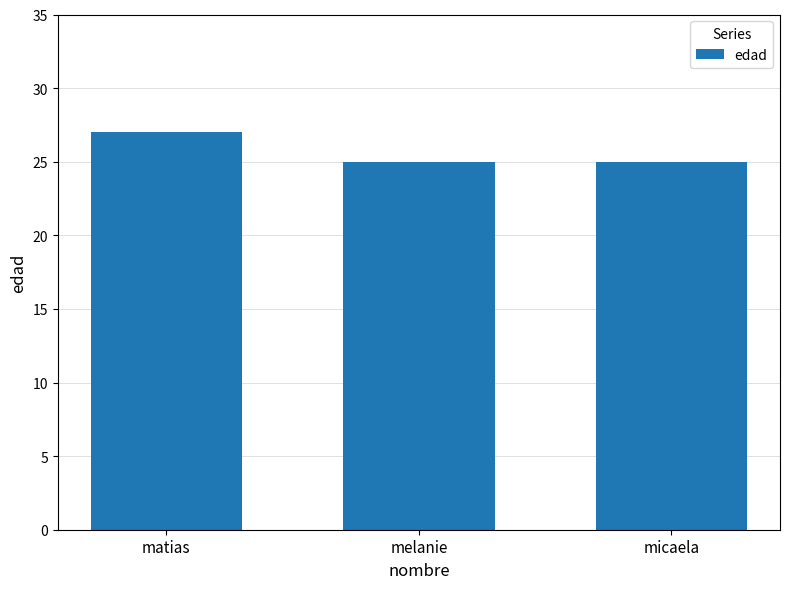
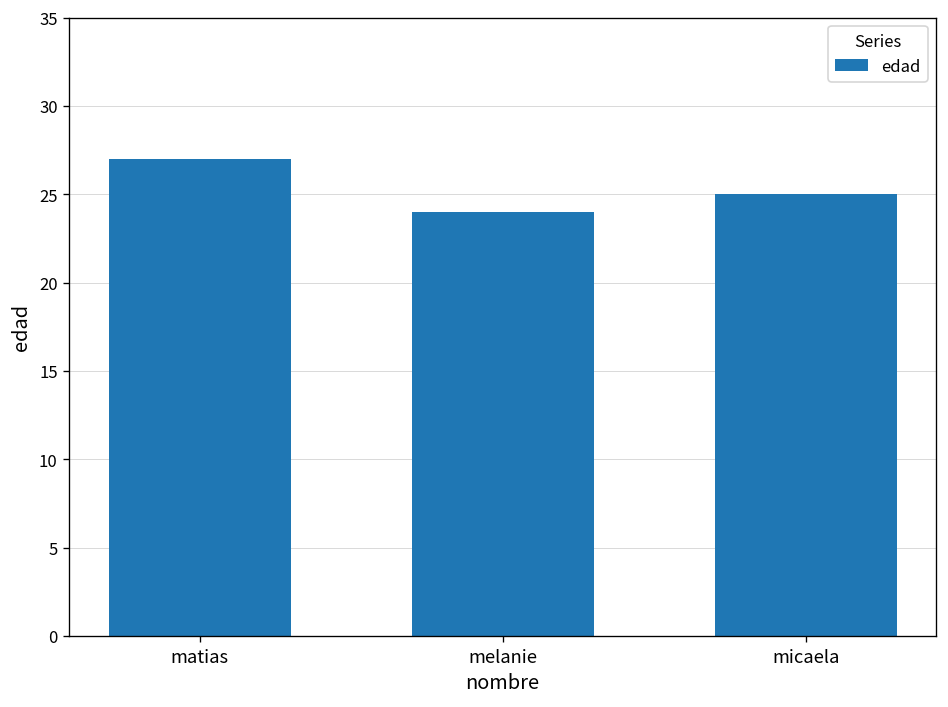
melanie: 25 -> 24
